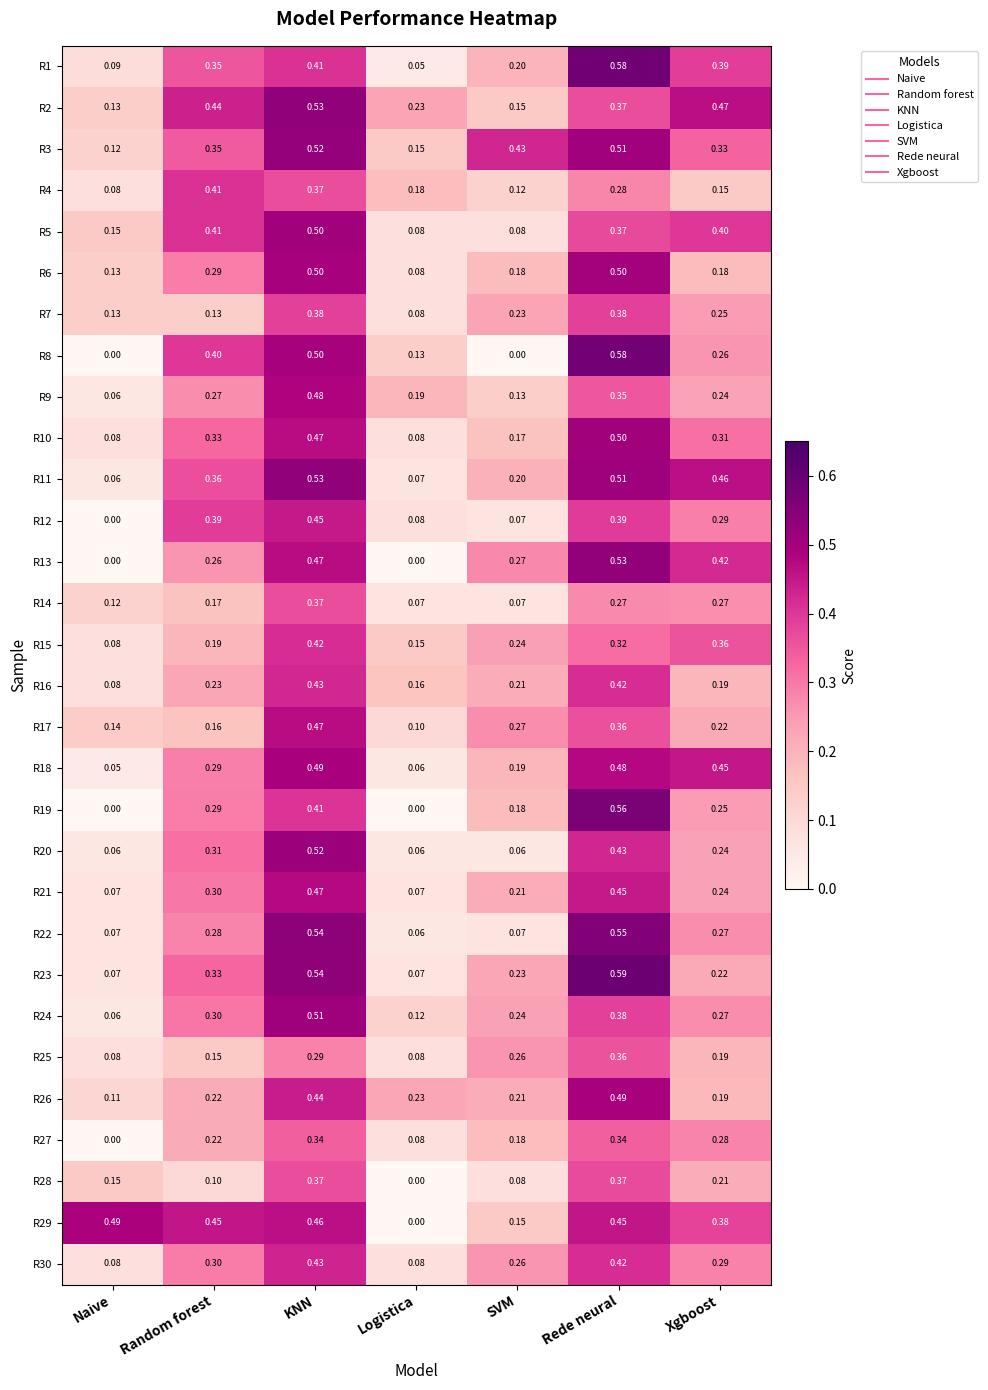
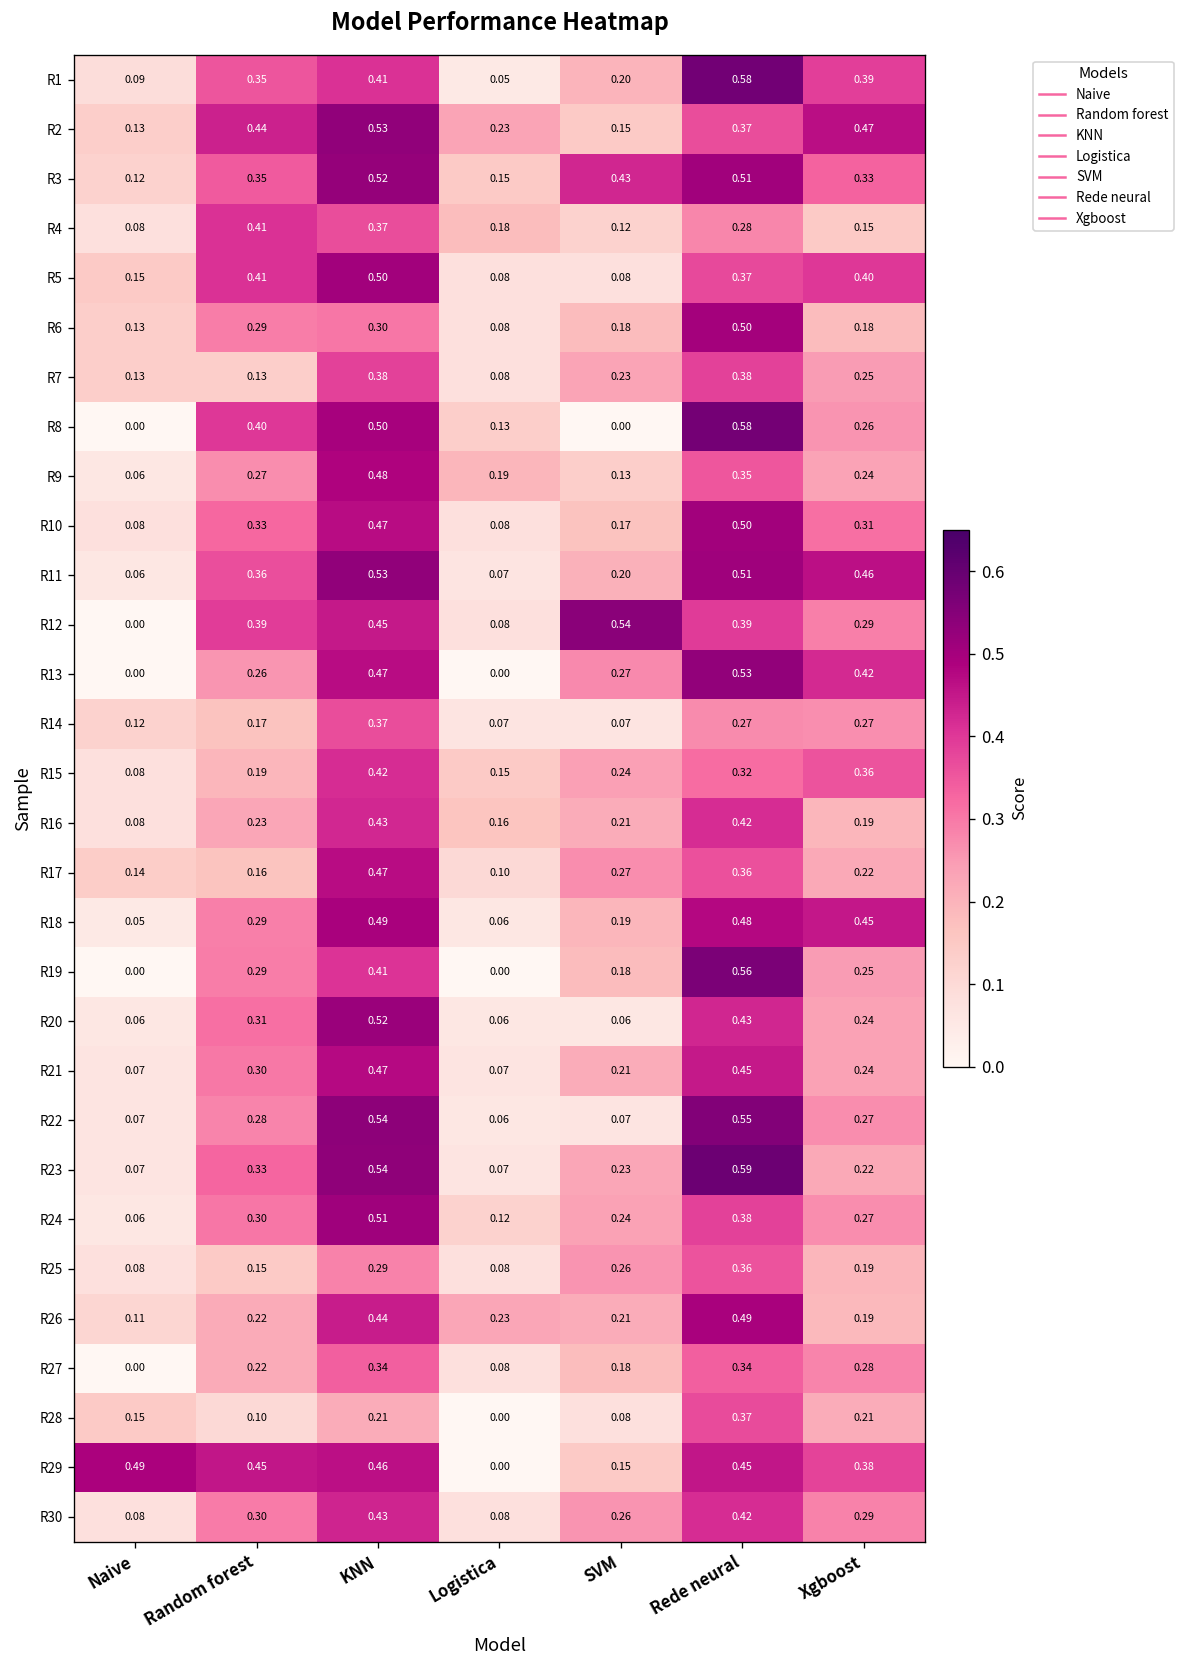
R6, KNN: 0.50 -> 0.30
R12, SVM: 0.07 -> 0.54
R28, KNN: 0.37 -> 0.21
